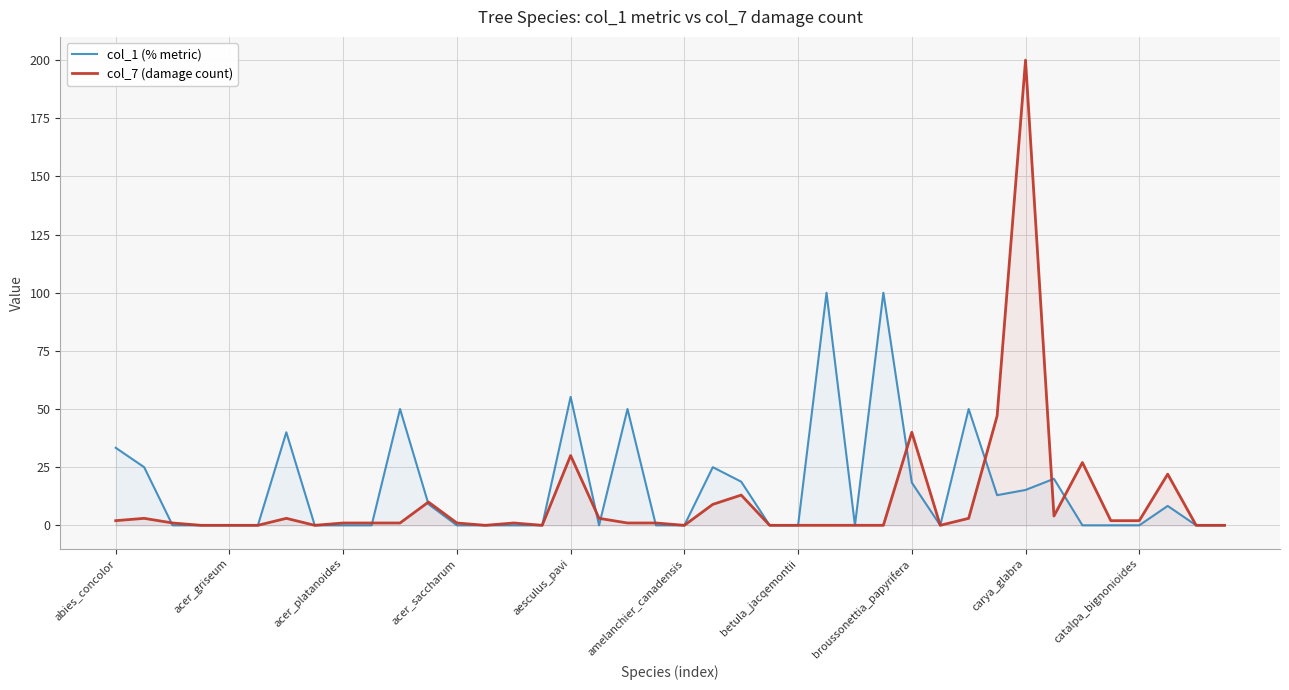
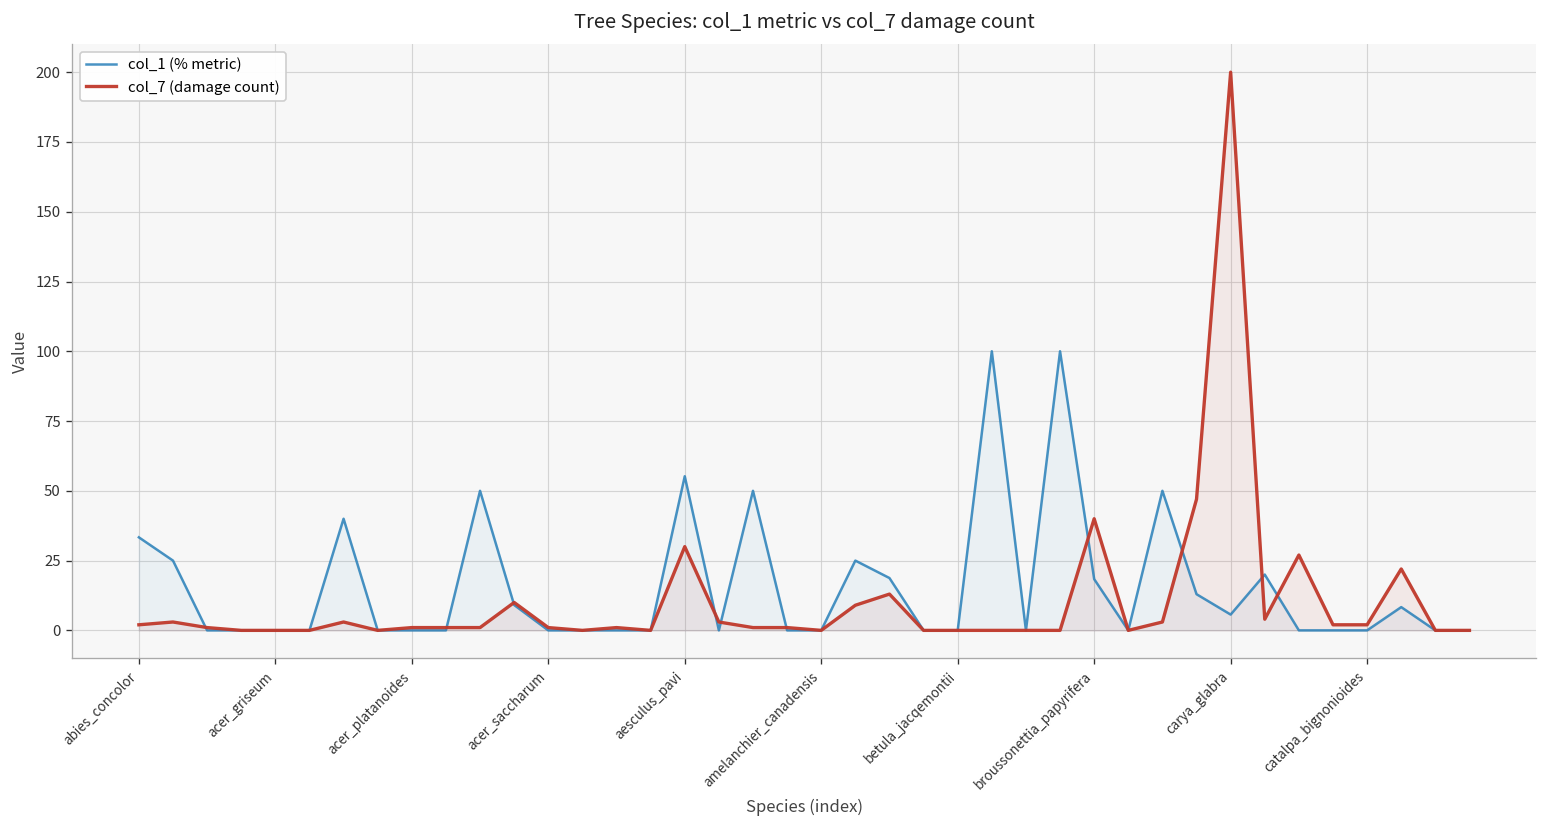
col_1 (% metric), carya_glabra: 15 -> 6
